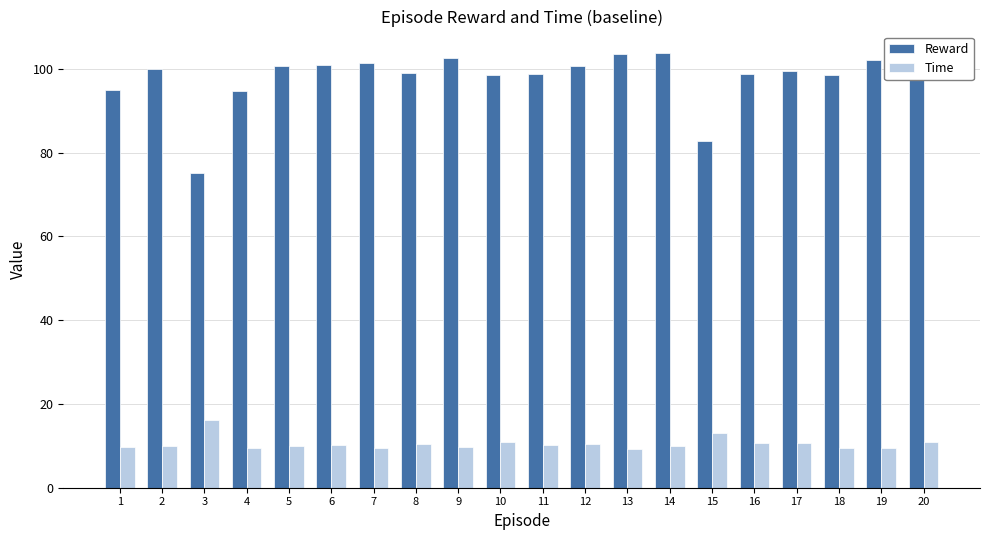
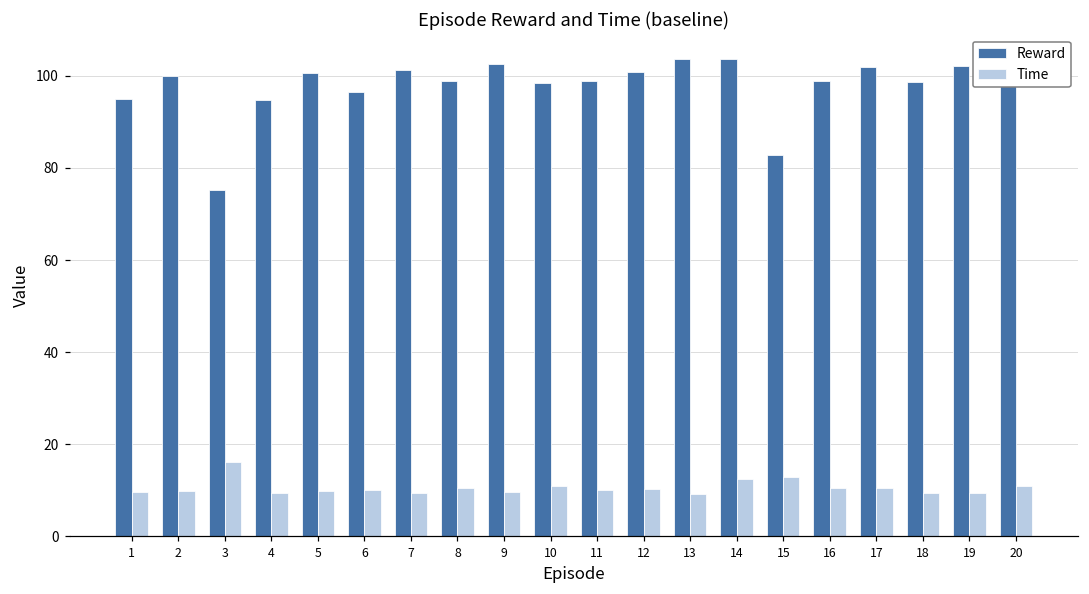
Reward, 6: 101 -> 96
Time, 14: 10 -> 12
Reward, 17: 100 -> 102
